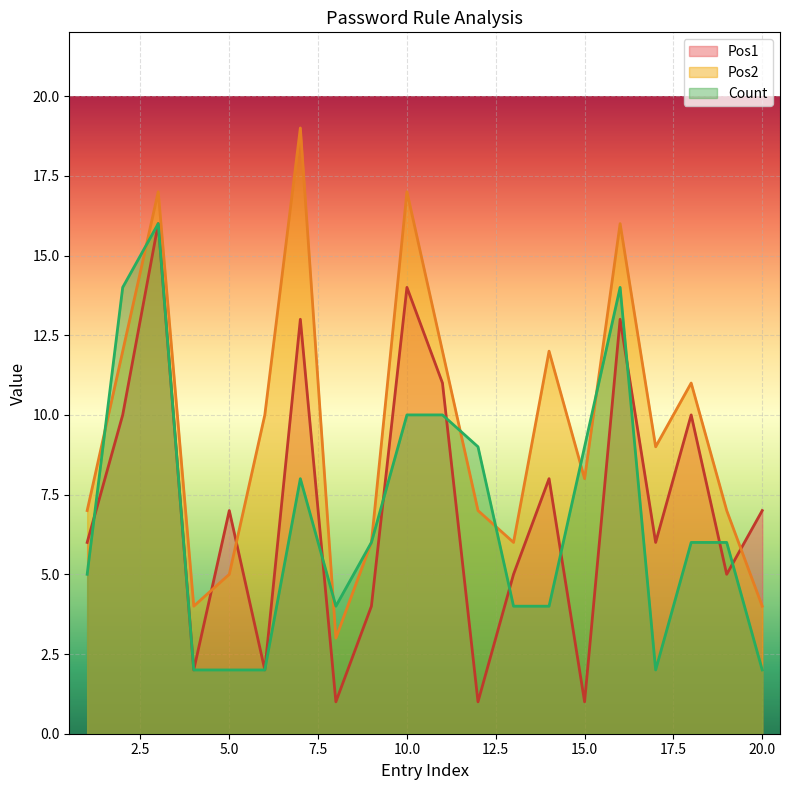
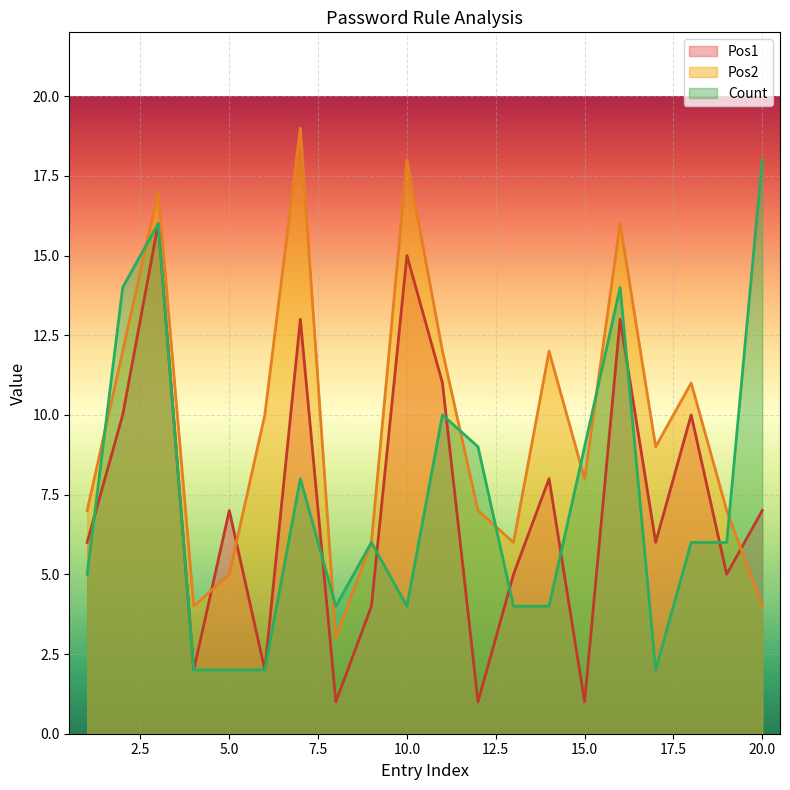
Pos1, 10.0: 14 -> 15
Pos2, 10.0: 17 -> 18
Count, 10.0: 10 -> 4
Count, 20.0: 2 -> 18
